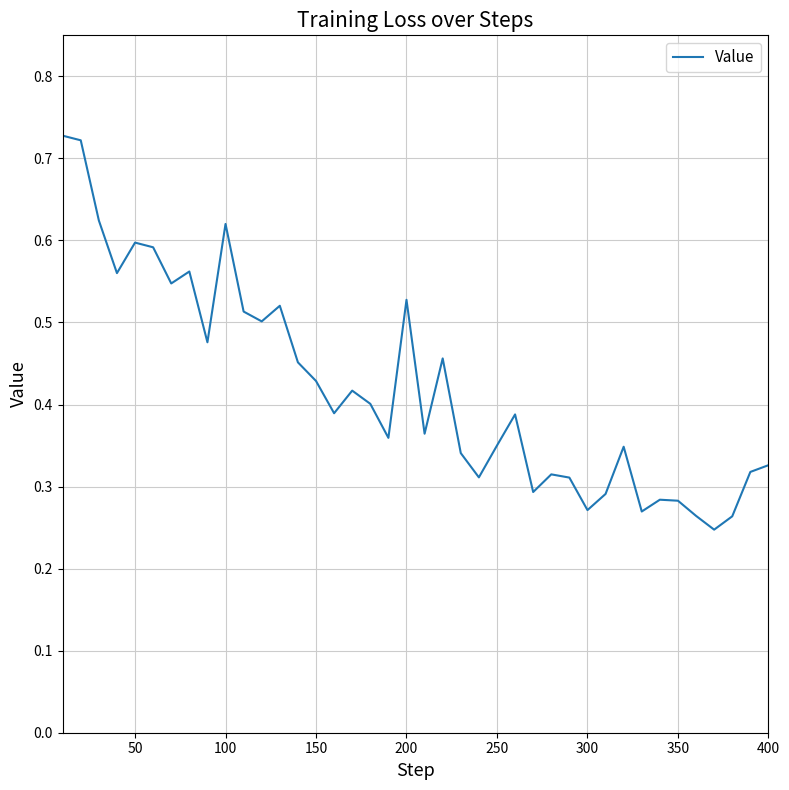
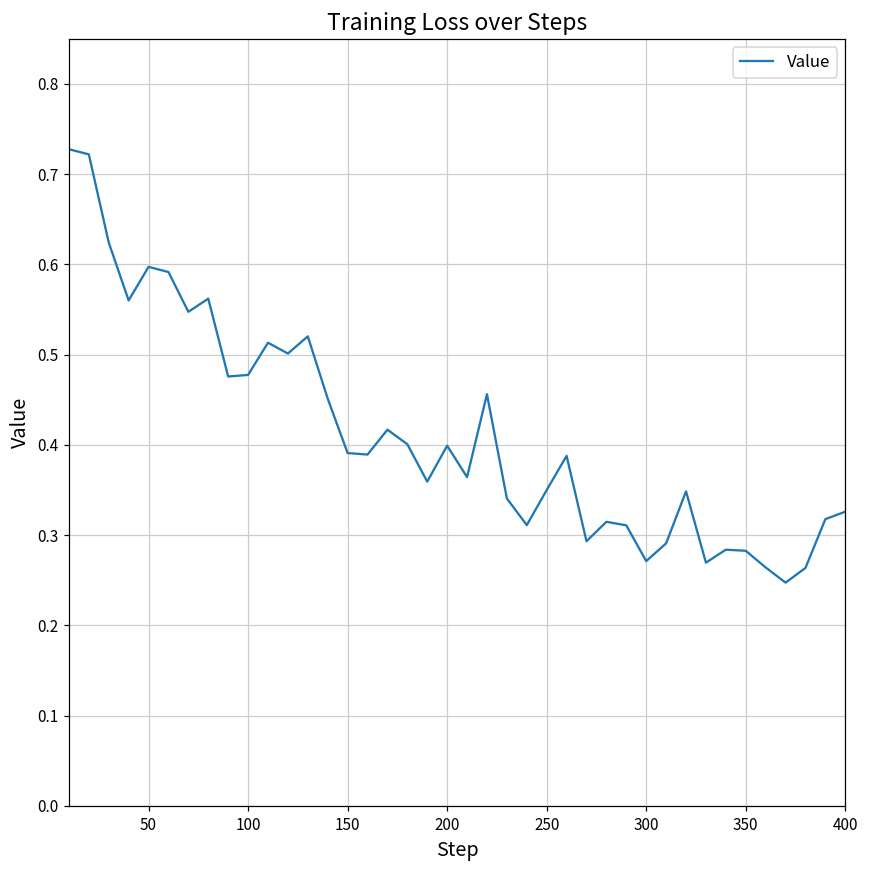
100: 0.62 -> 0.48
150: 0.43 -> 0.39
200: 0.53 -> 0.40
